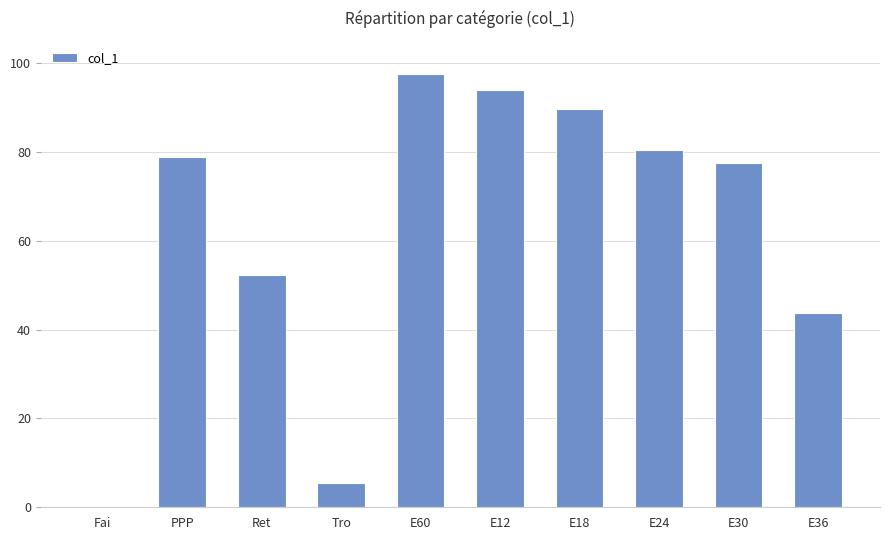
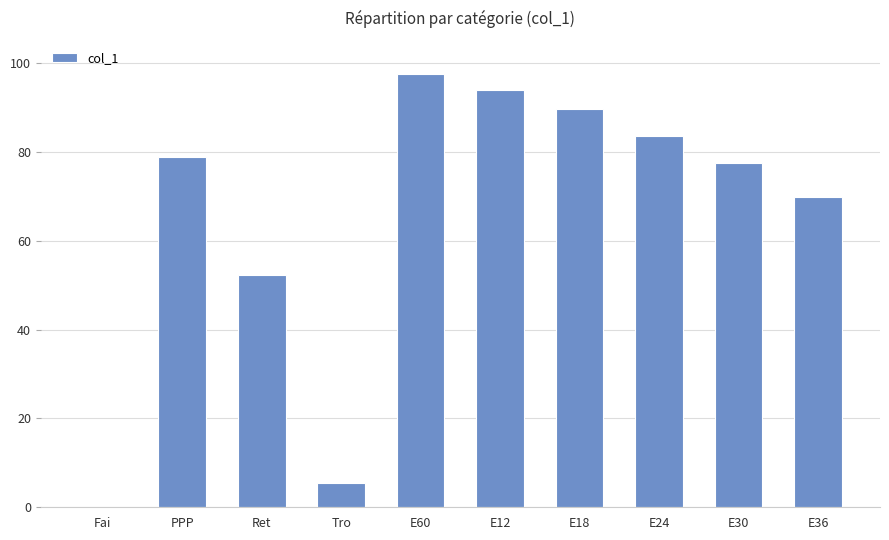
E24: 80 -> 84
E36: 44 -> 70
